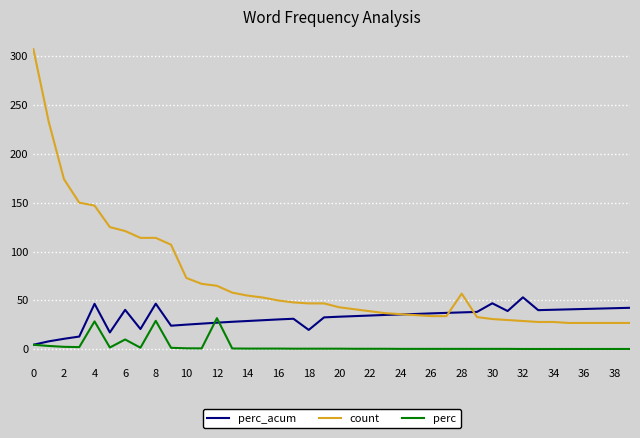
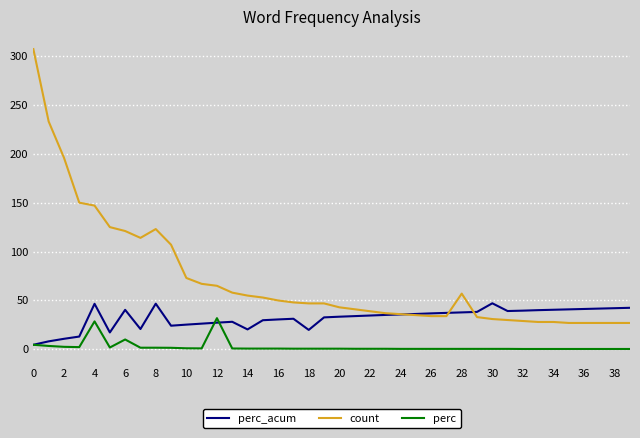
count, 2: 170 -> 200
count, 8: 110 -> 120
perc, 8: 30 -> 0
perc_acum, 14: 30 -> 20
perc_acum, 32: 50 -> 40
